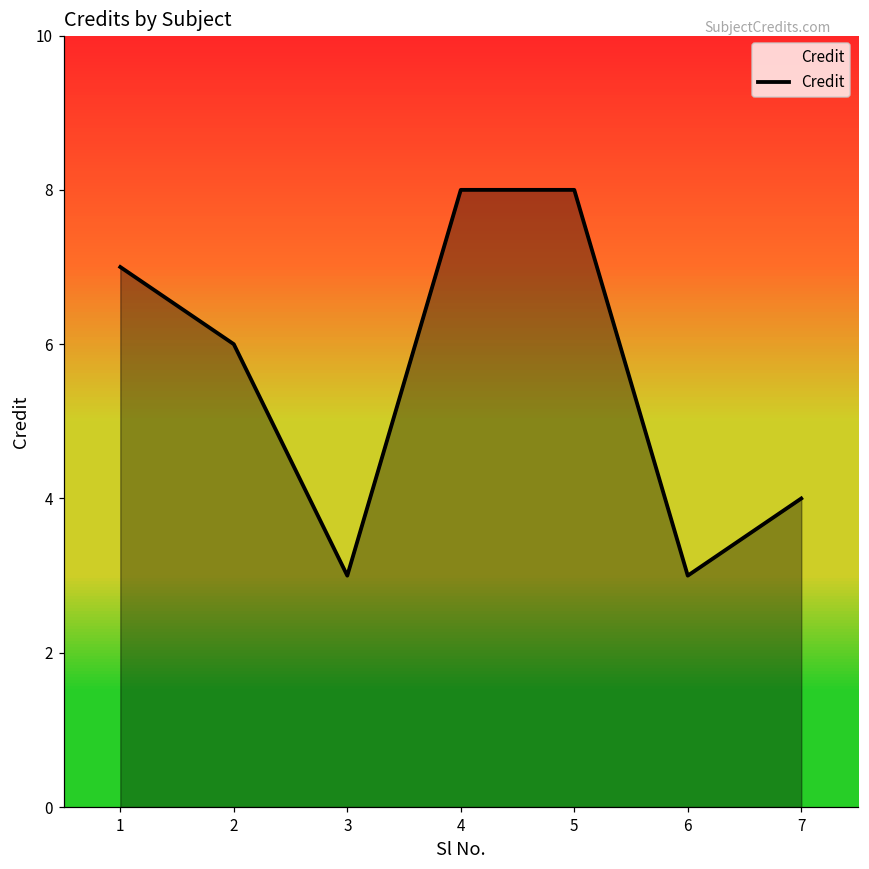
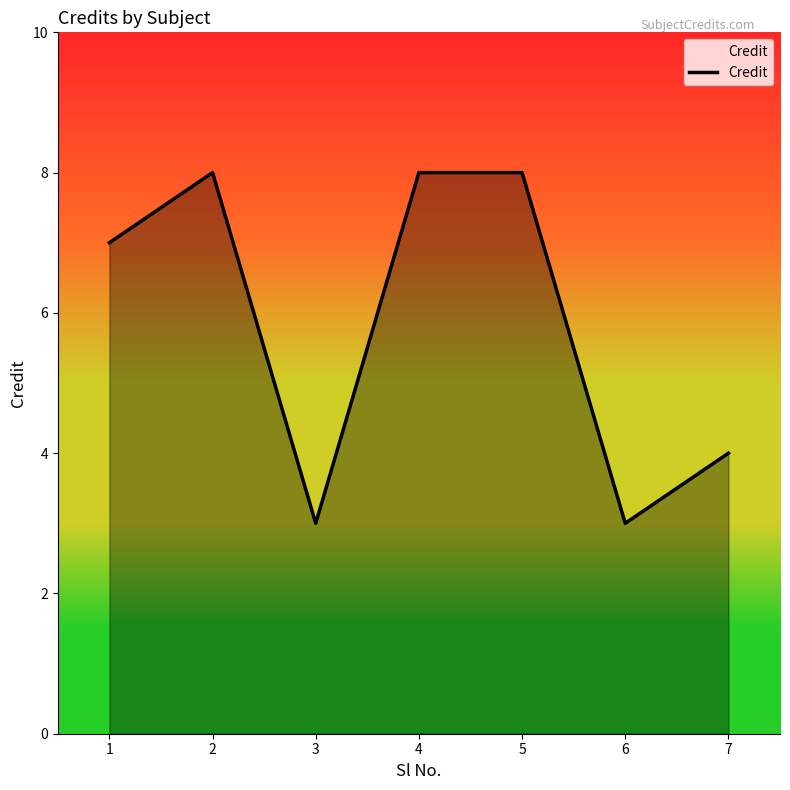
2: 6 -> 8
